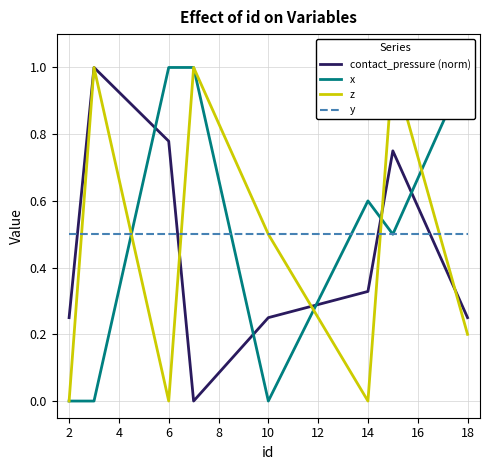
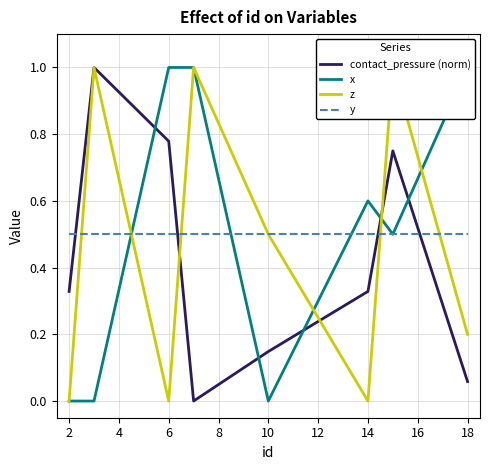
contact_pressure (norm), 2: 0.25 -> 0.33
contact_pressure (norm), 10: 0.25 -> 0.15
contact_pressure (norm), 18: 0.25 -> 0.06
